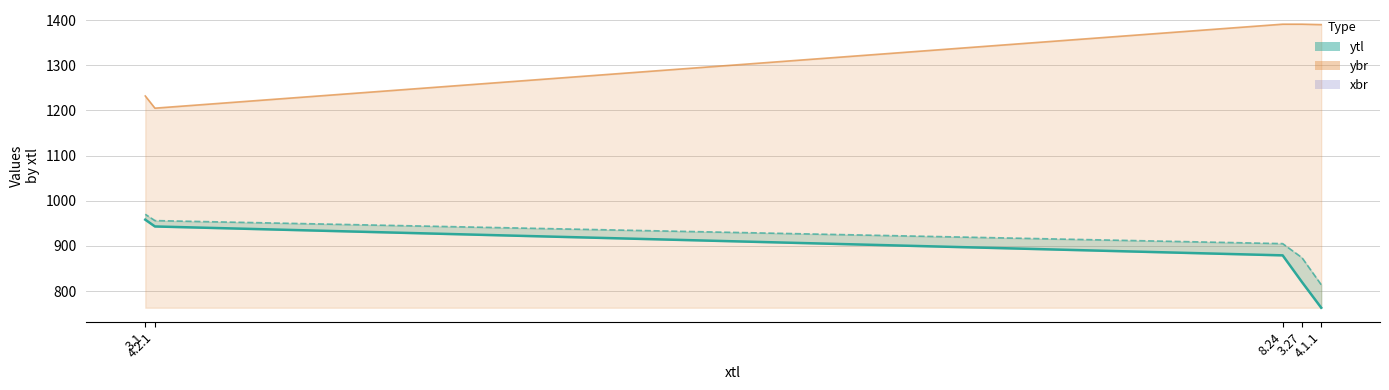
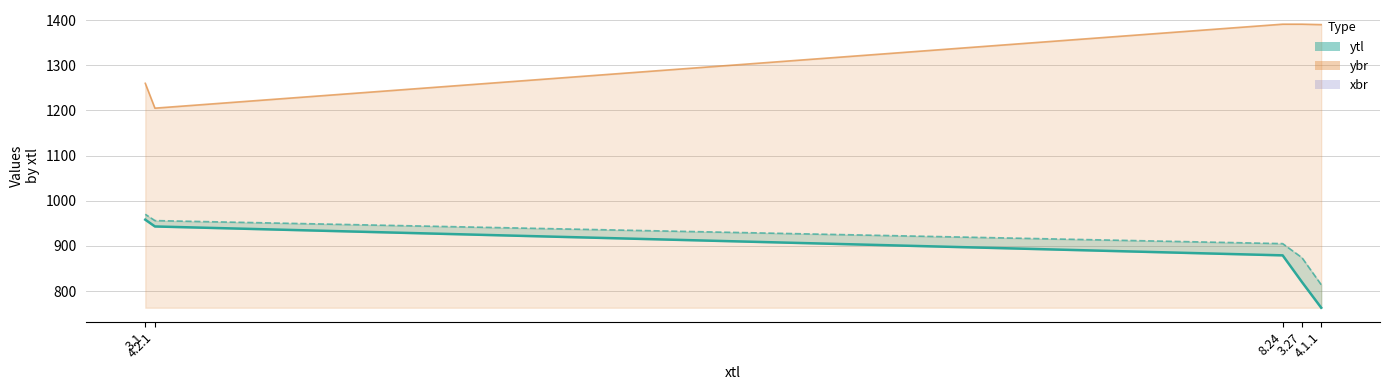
ybr, 3.1: 1230 -> 1260
